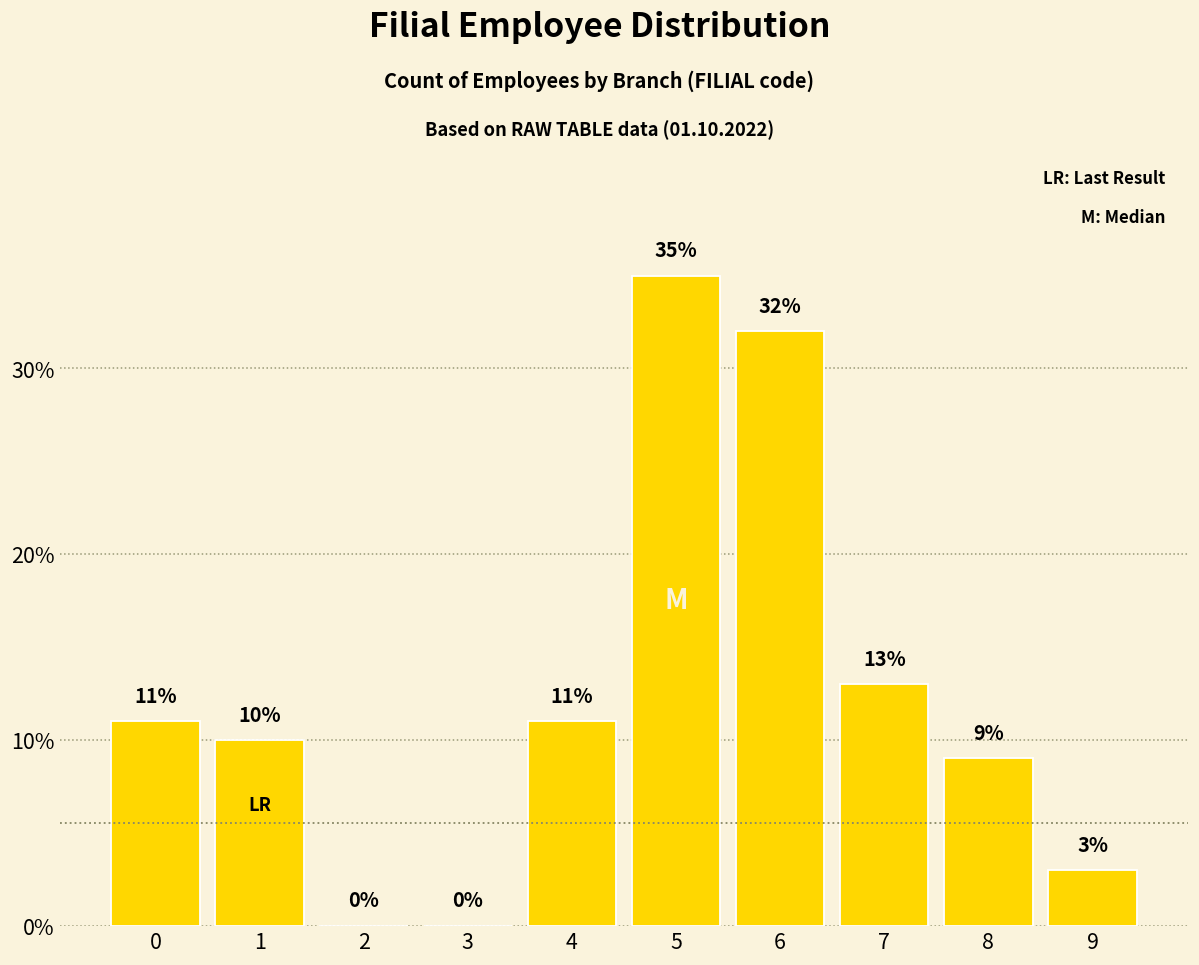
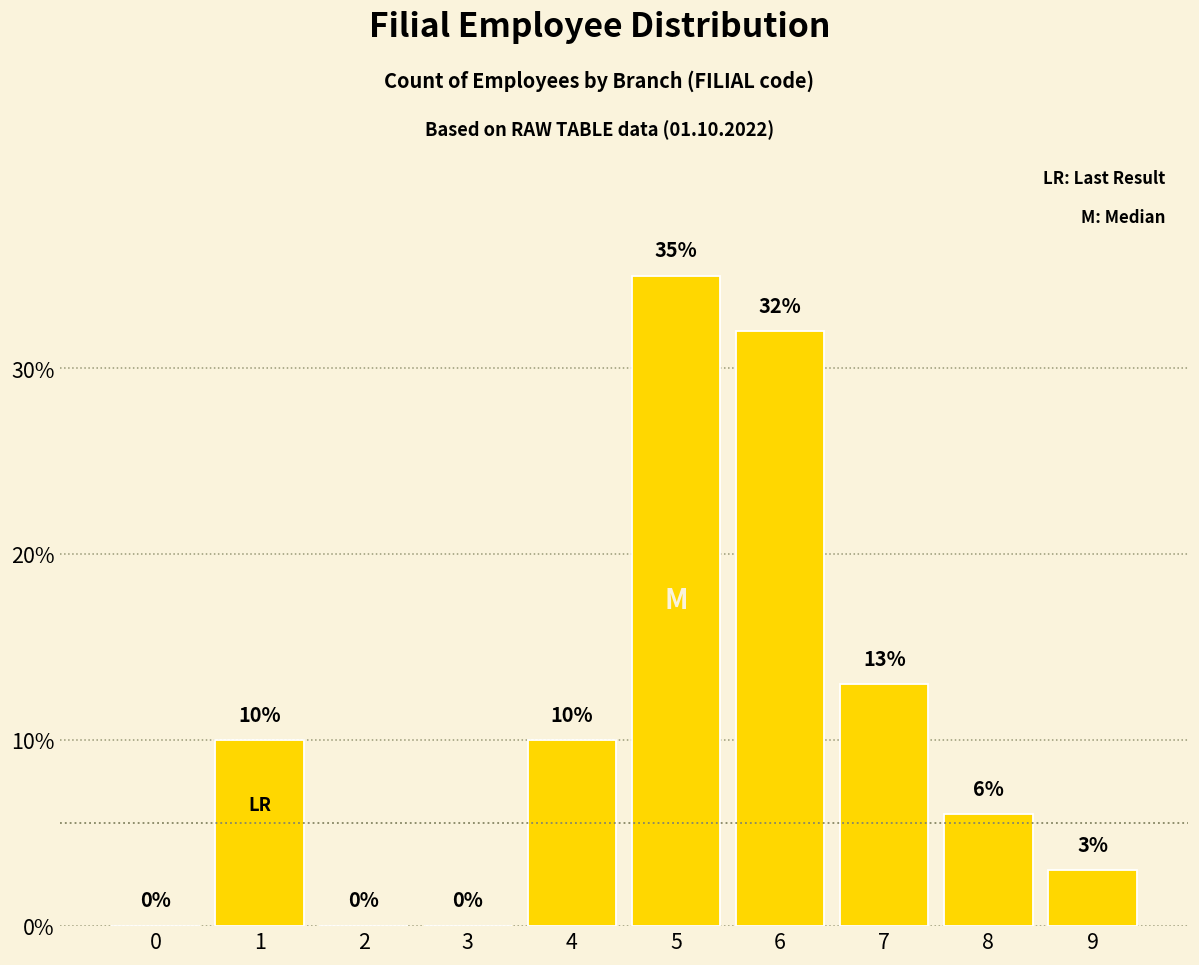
0: 11% -> 0%
4: 11% -> 10%
8: 9% -> 6%
